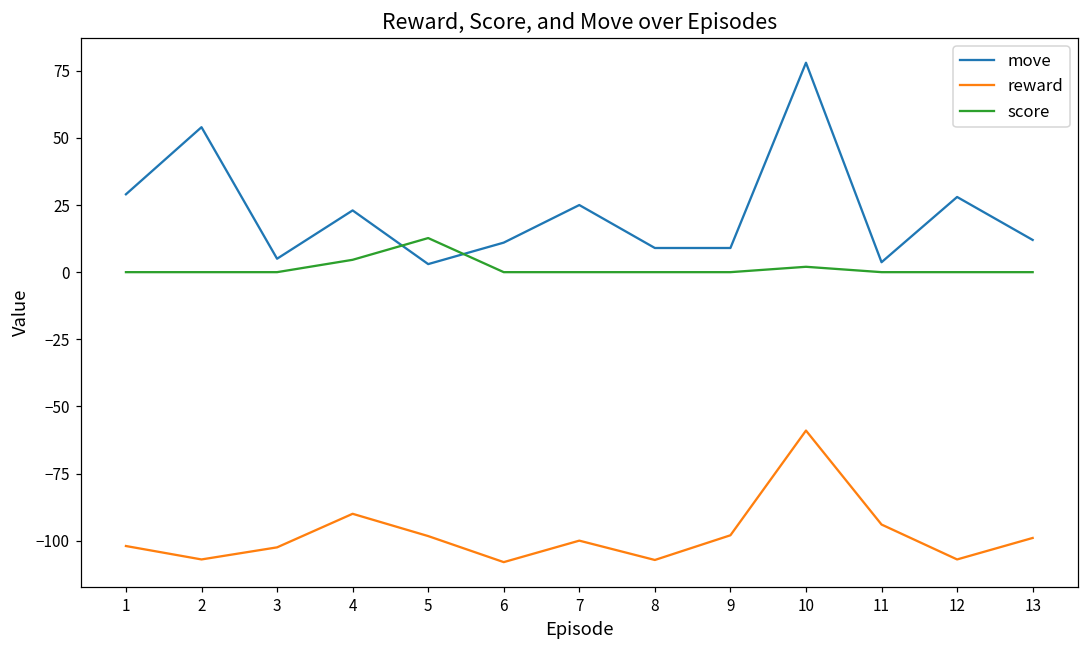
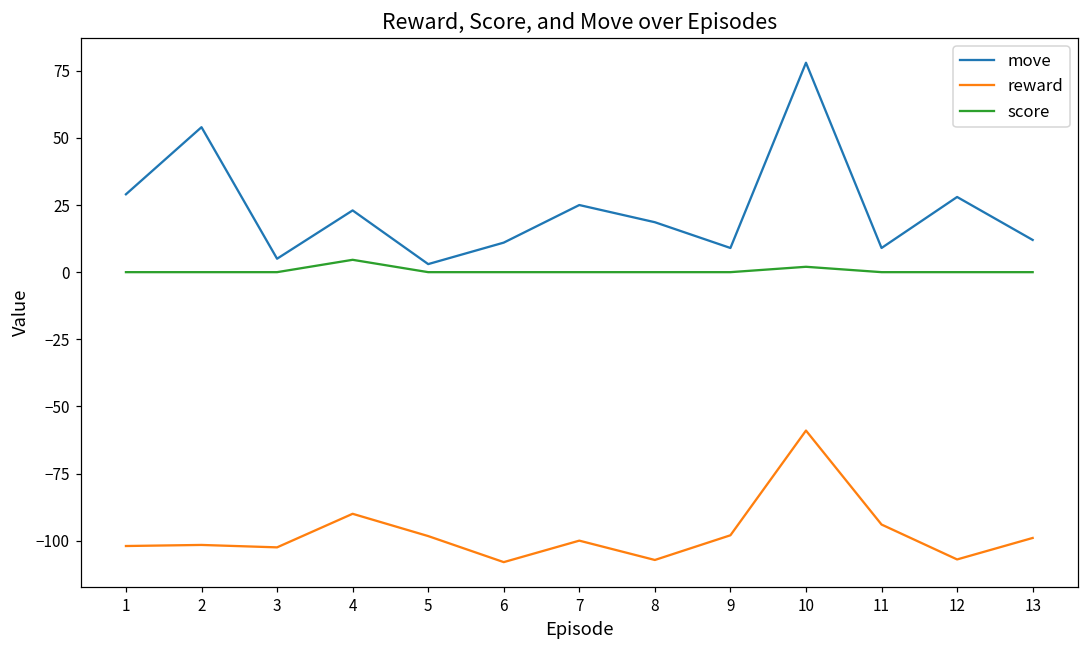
reward, 2: -107 -> -102
score, 5: 13 -> 0
move, 8: 9 -> 19
move, 11: 4 -> 9
